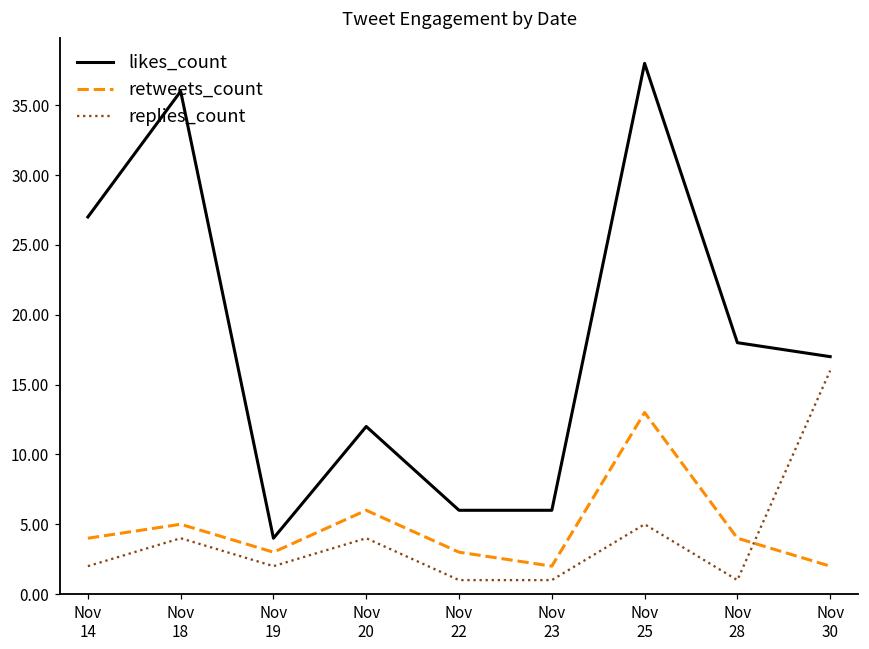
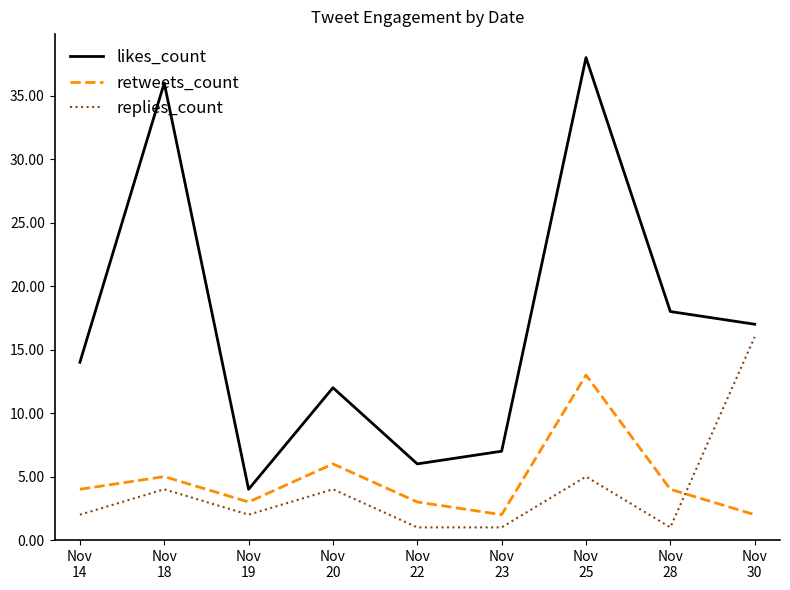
likes_count, Nov 14: 27 -> 14
likes_count, Nov 23: 6 -> 7
